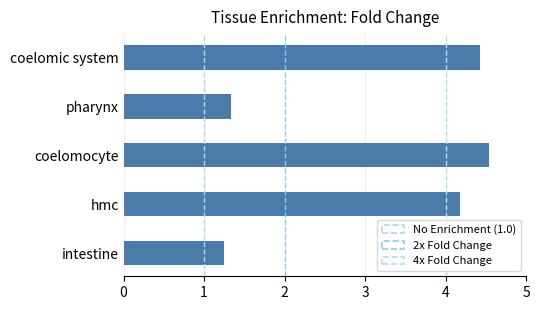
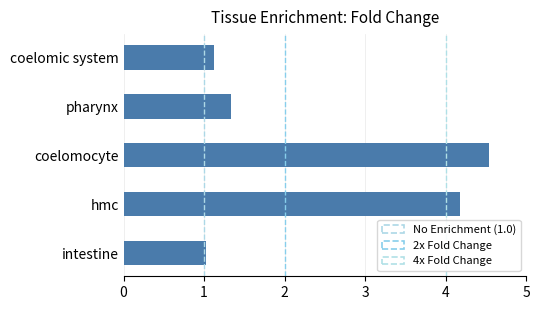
coelomic system: 4.4 -> 1.1
intestine: 1.3 -> 1.0
